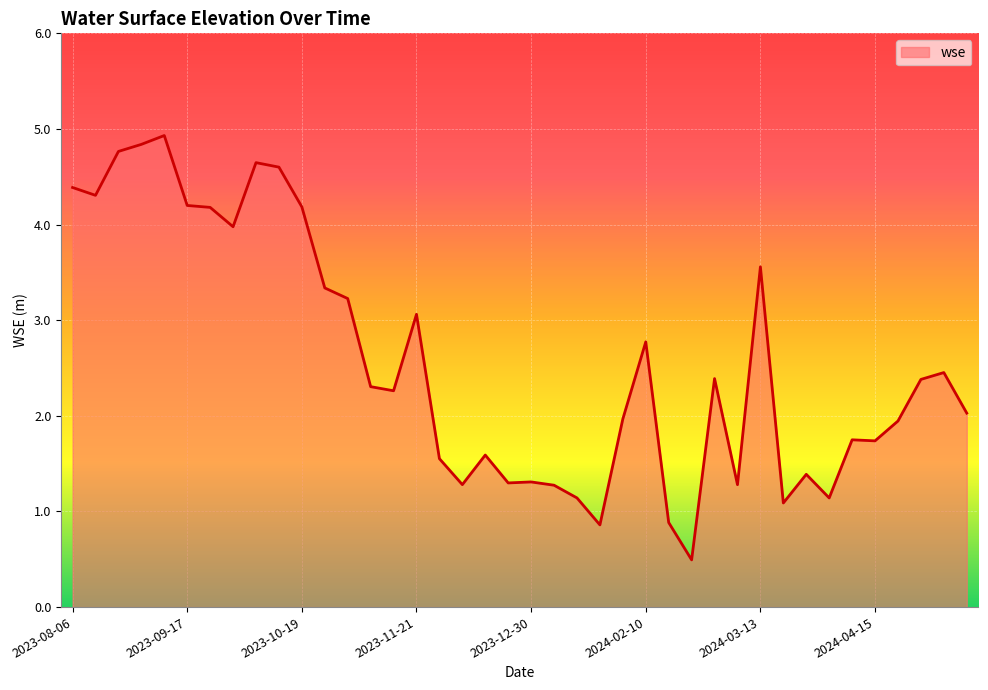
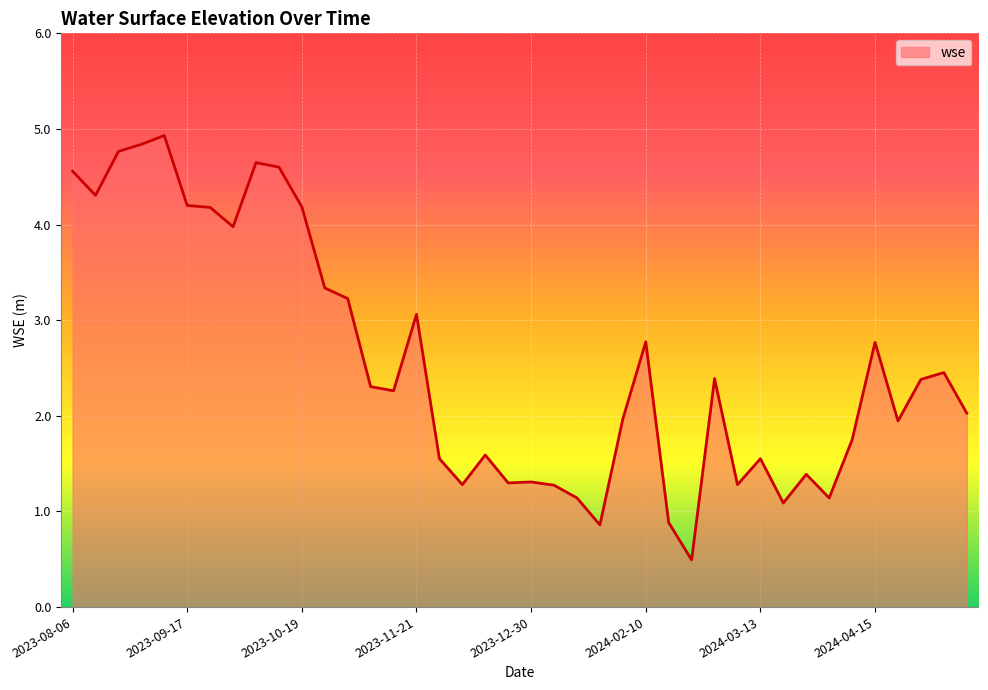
2023-08-06: 4.4 -> 4.6
2024-03-13: 3.6 -> 1.6
2024-04-15: 1.7 -> 2.8
